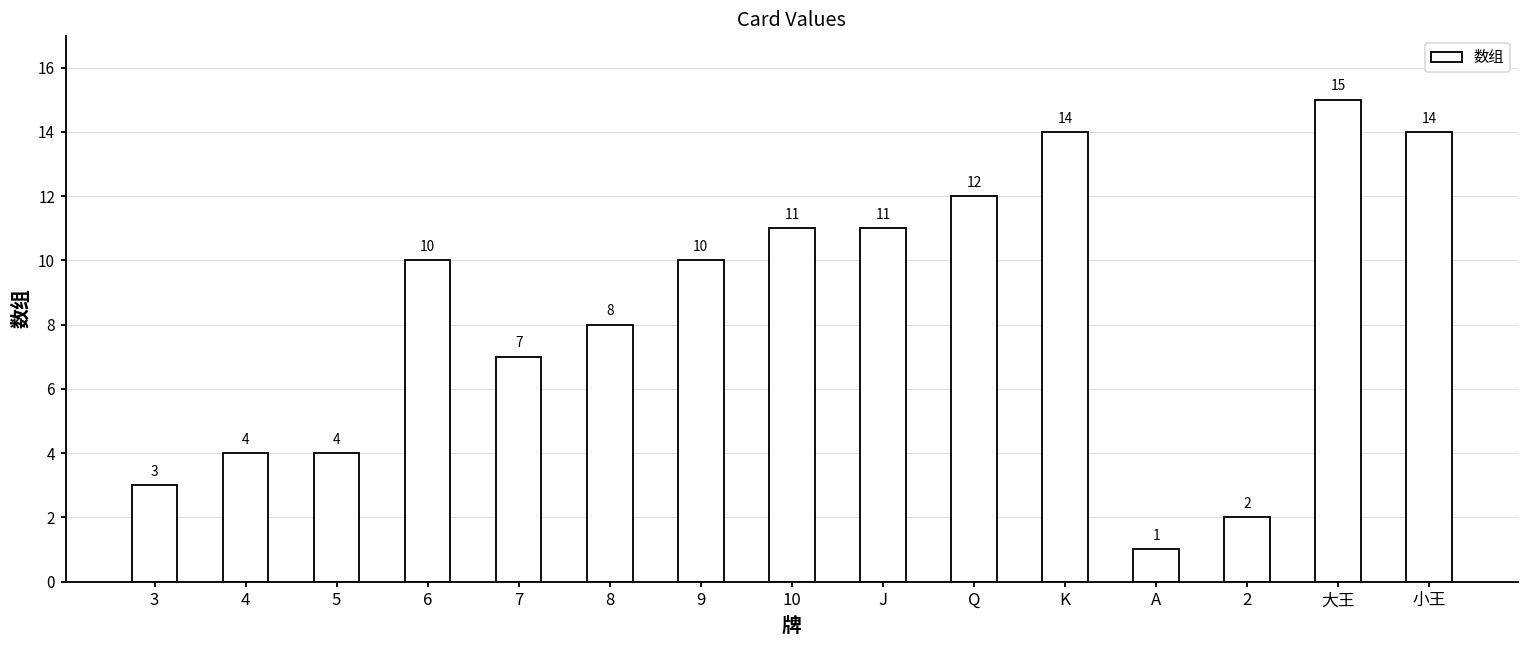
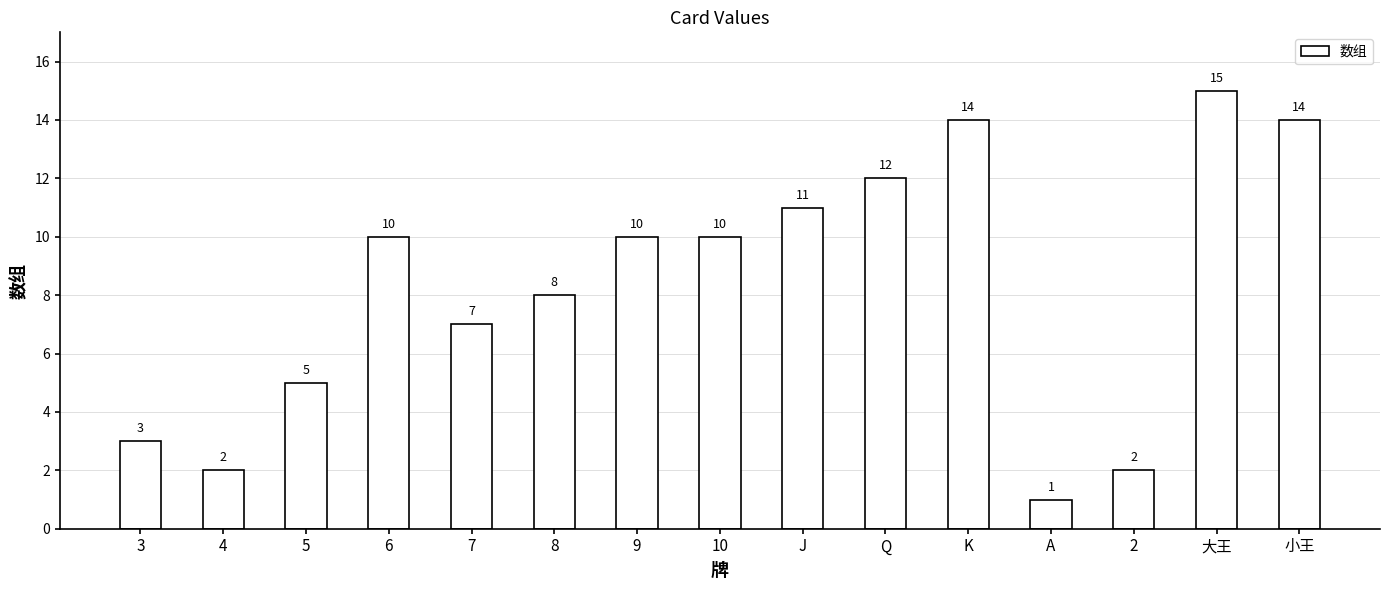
4: 4 -> 2
5: 4 -> 5
10: 11 -> 10
